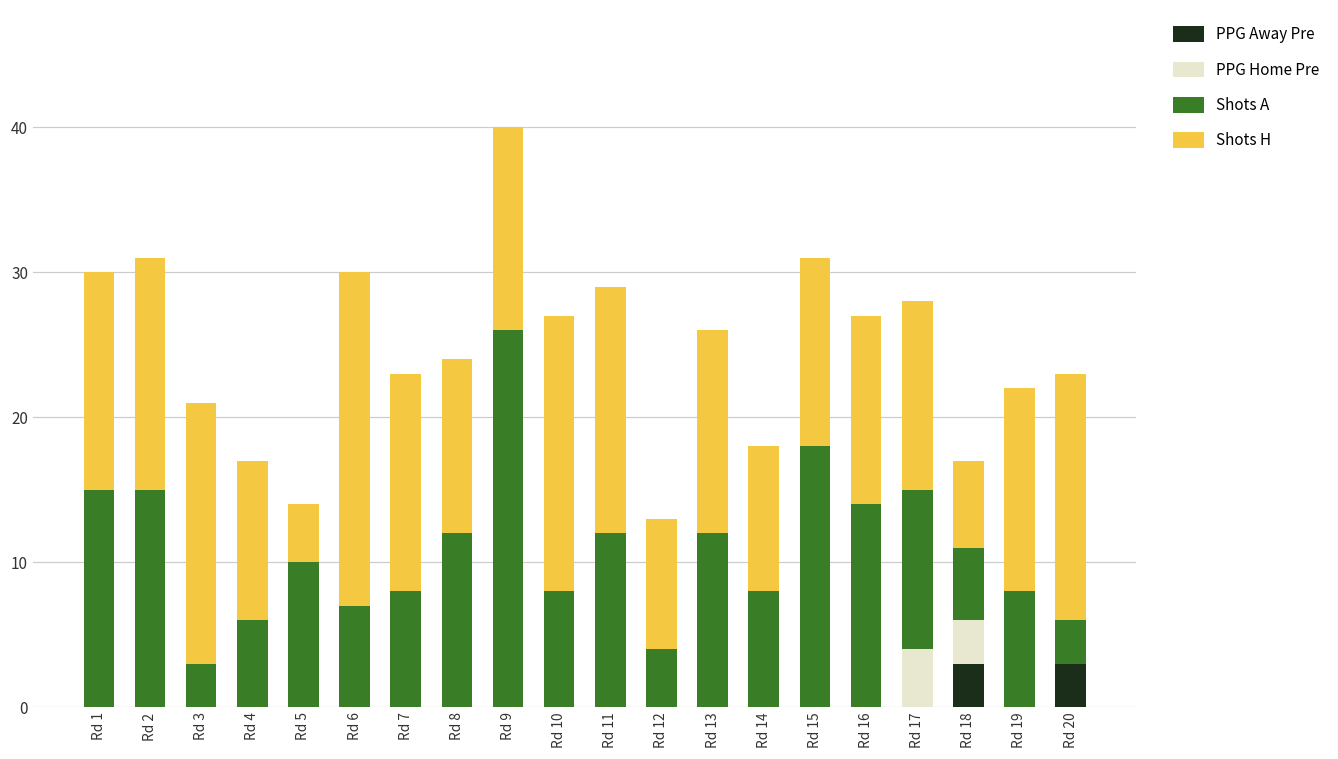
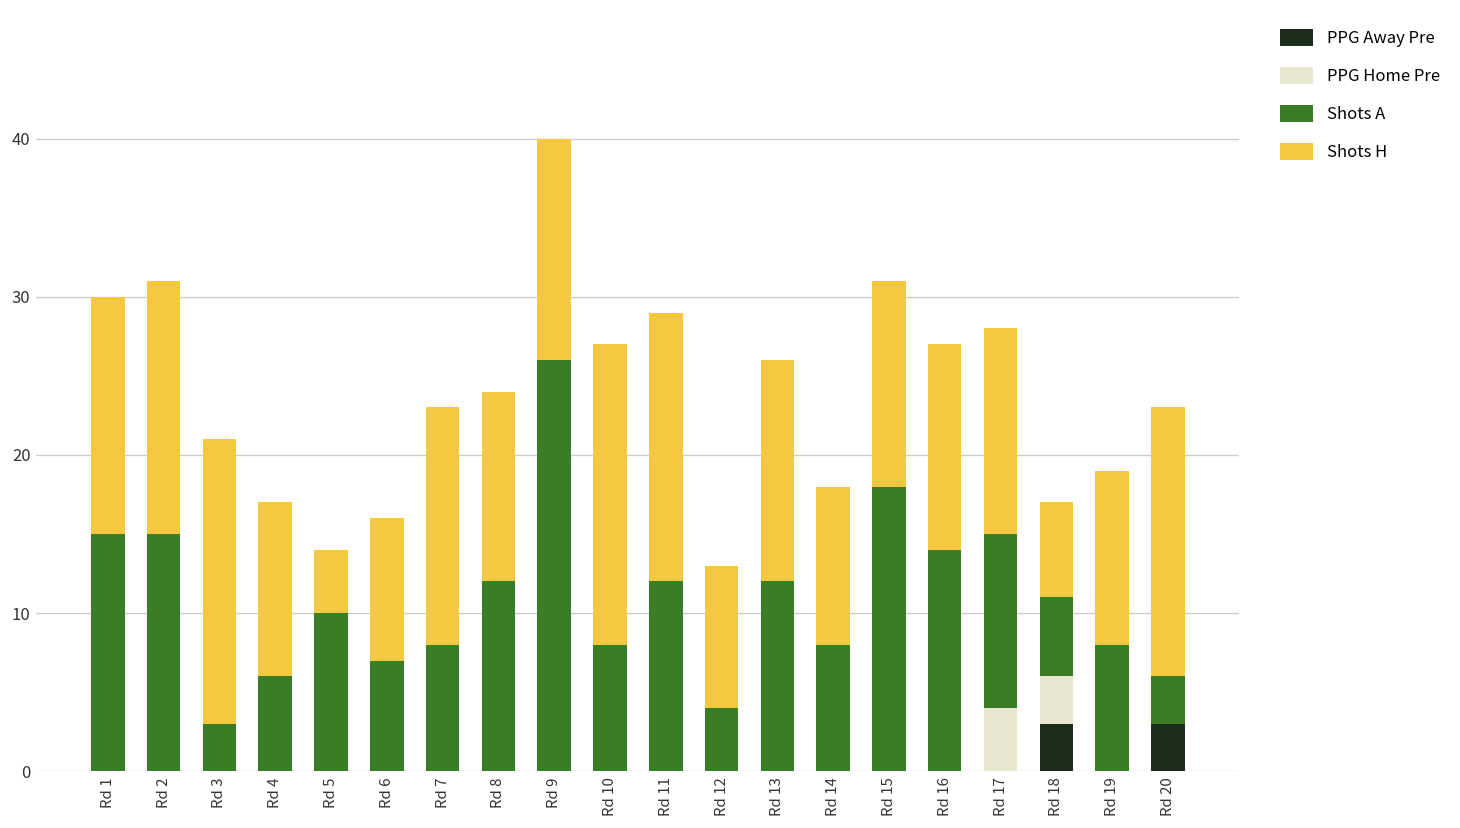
Shots H, Rd 6: 23 -> 9
Shots H, Rd 19: 14 -> 11
